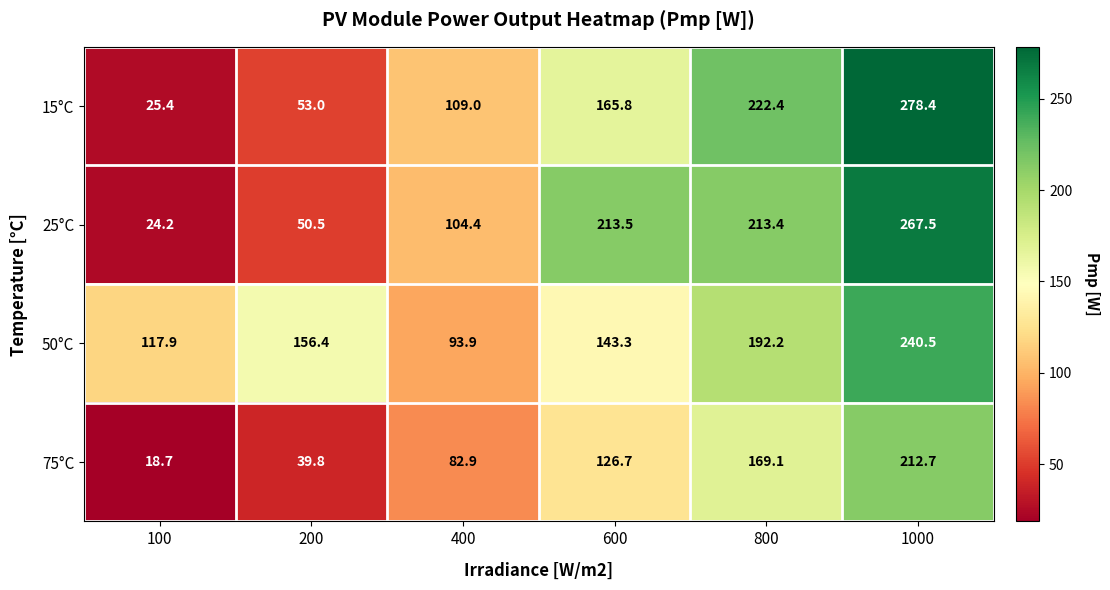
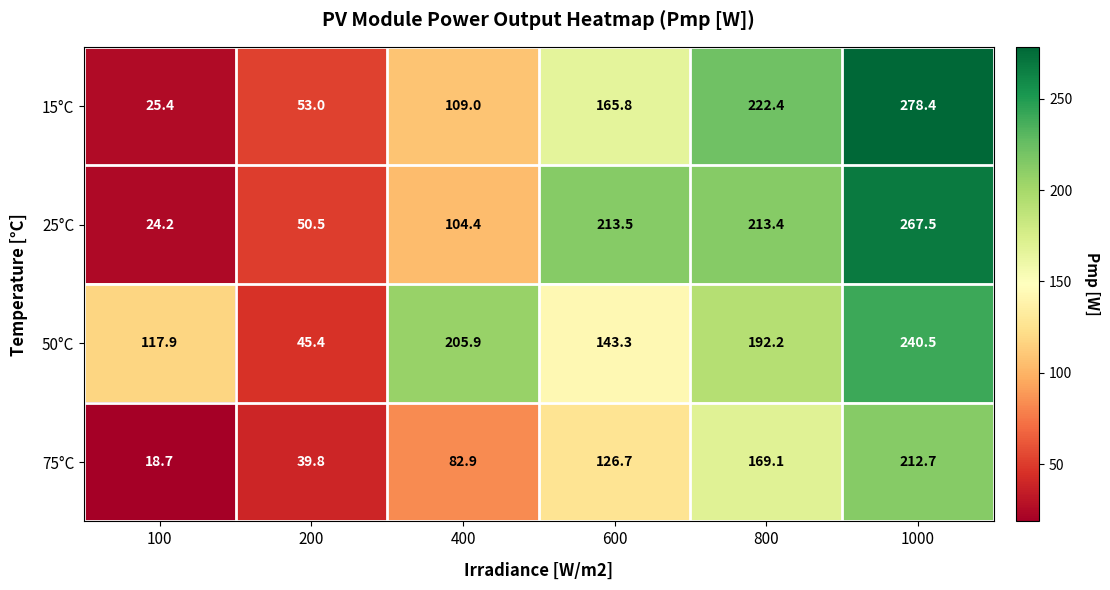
50°C, 200: 156.4 -> 45.4
50°C, 400: 93.9 -> 205.9
